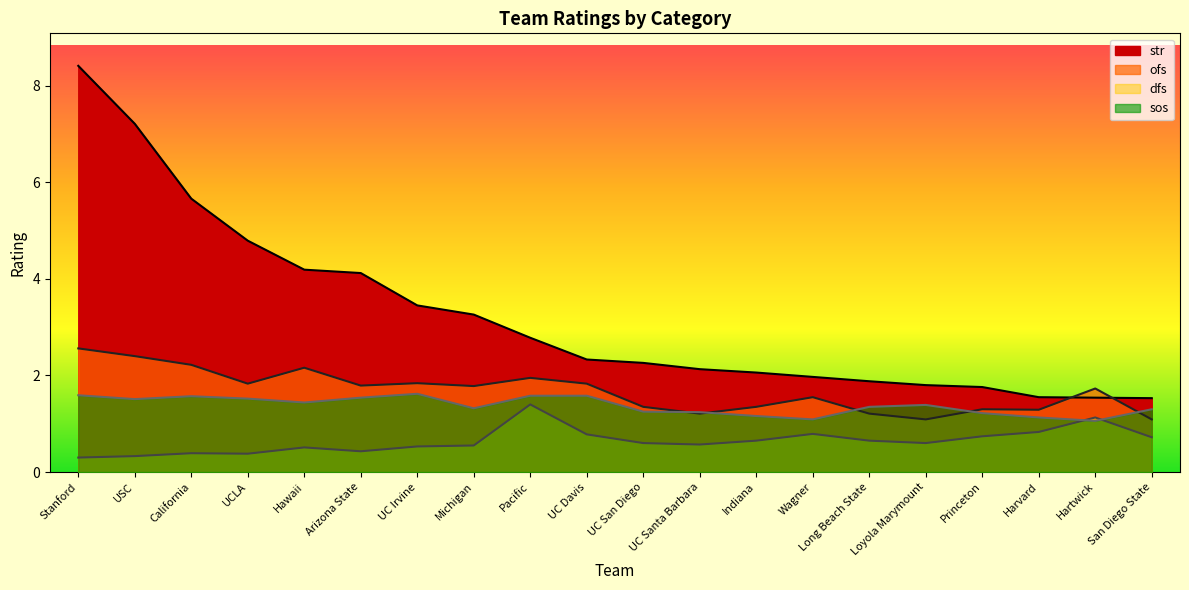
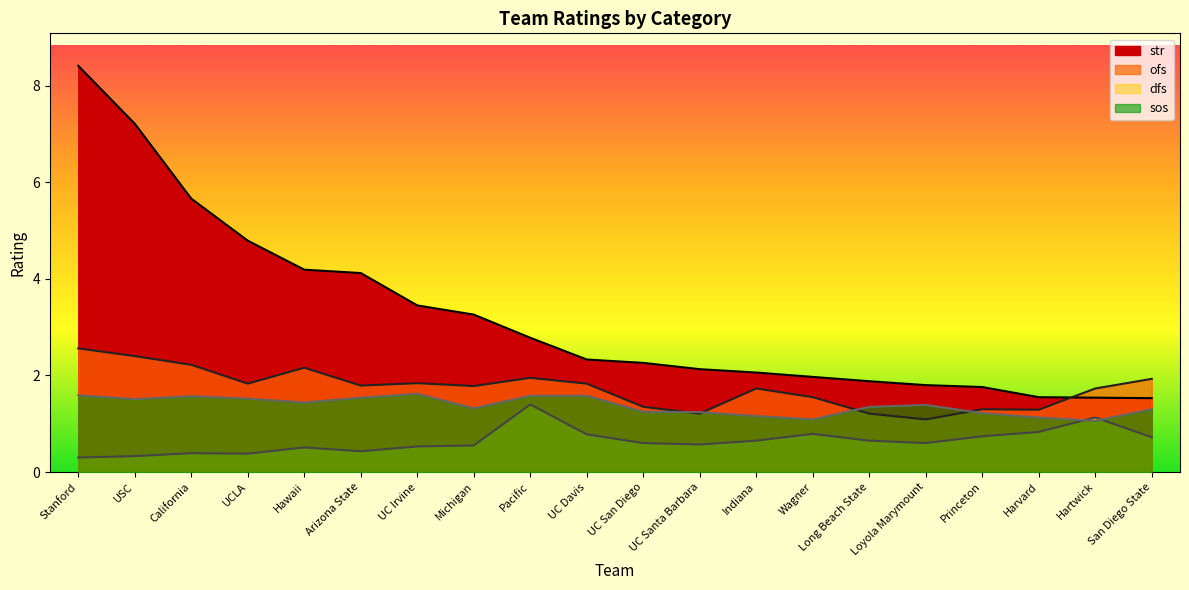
ofs, Indiana: 1.4 -> 1.7
ofs, San Diego State: 1.1 -> 1.9
